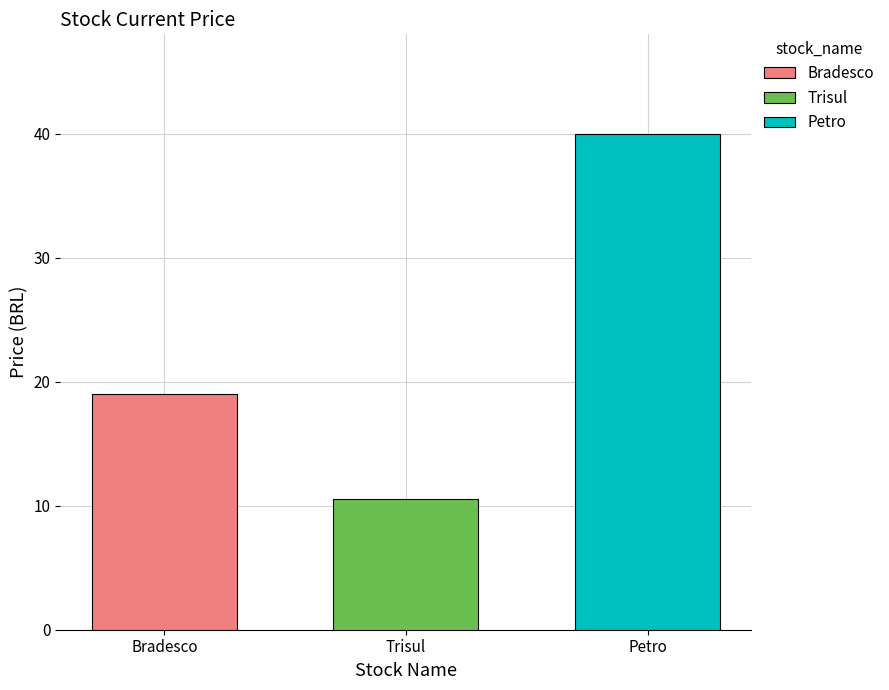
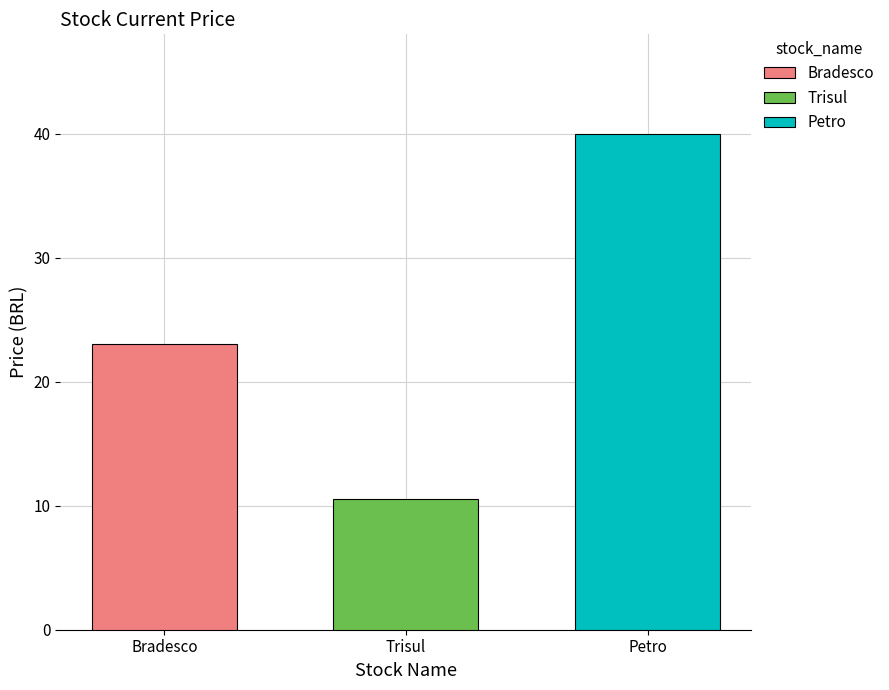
Bradesco: 19 -> 23
